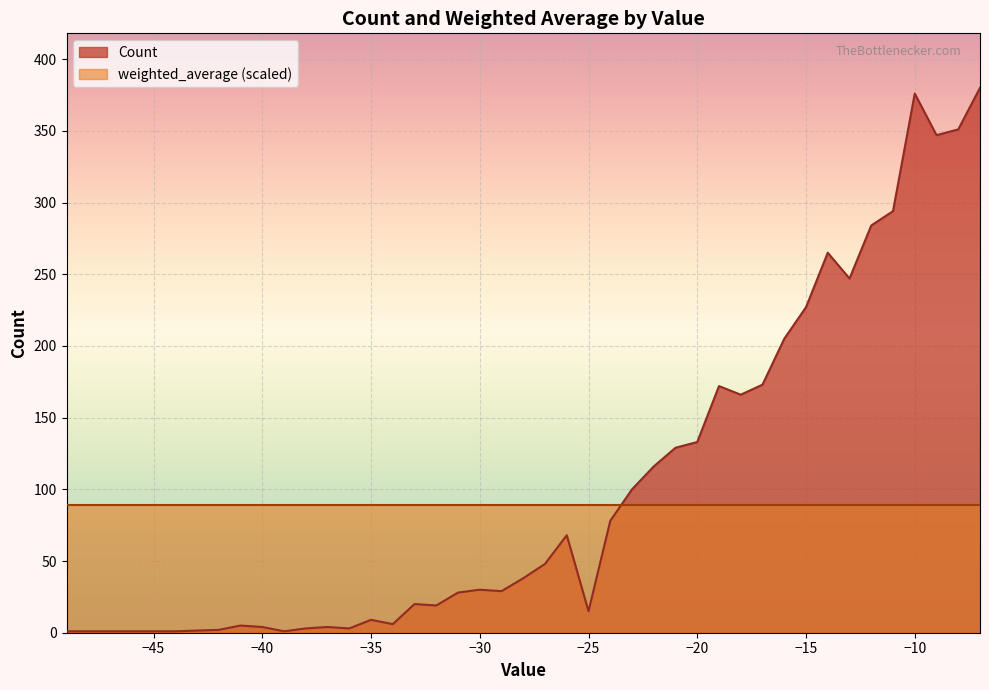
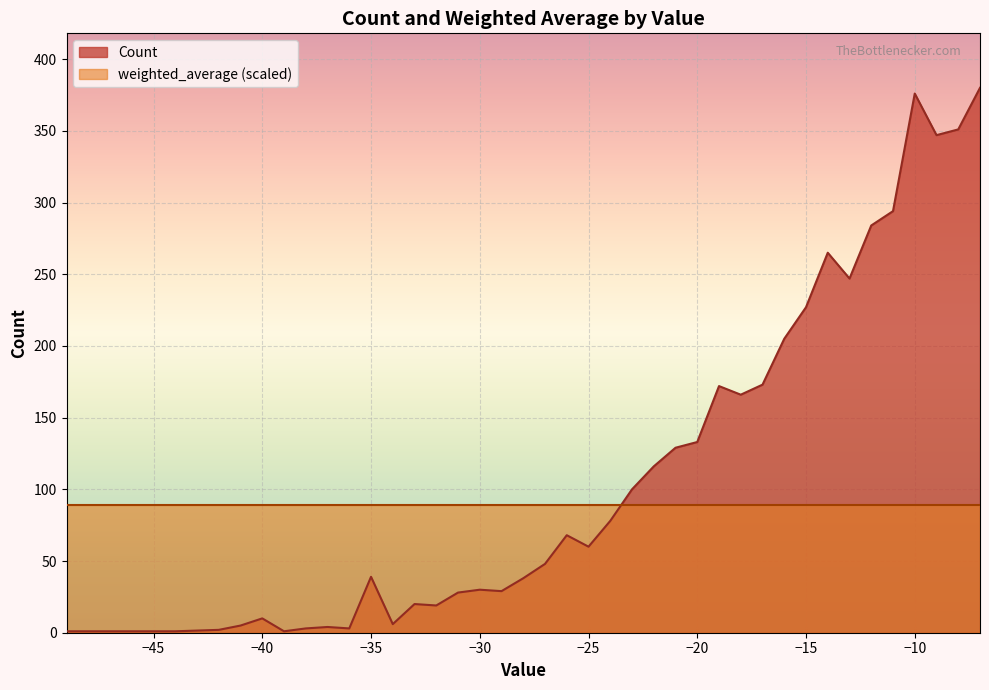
Count, −40: 4 -> 10
Count, −35: 9 -> 39
Count, −25: 15 -> 60
